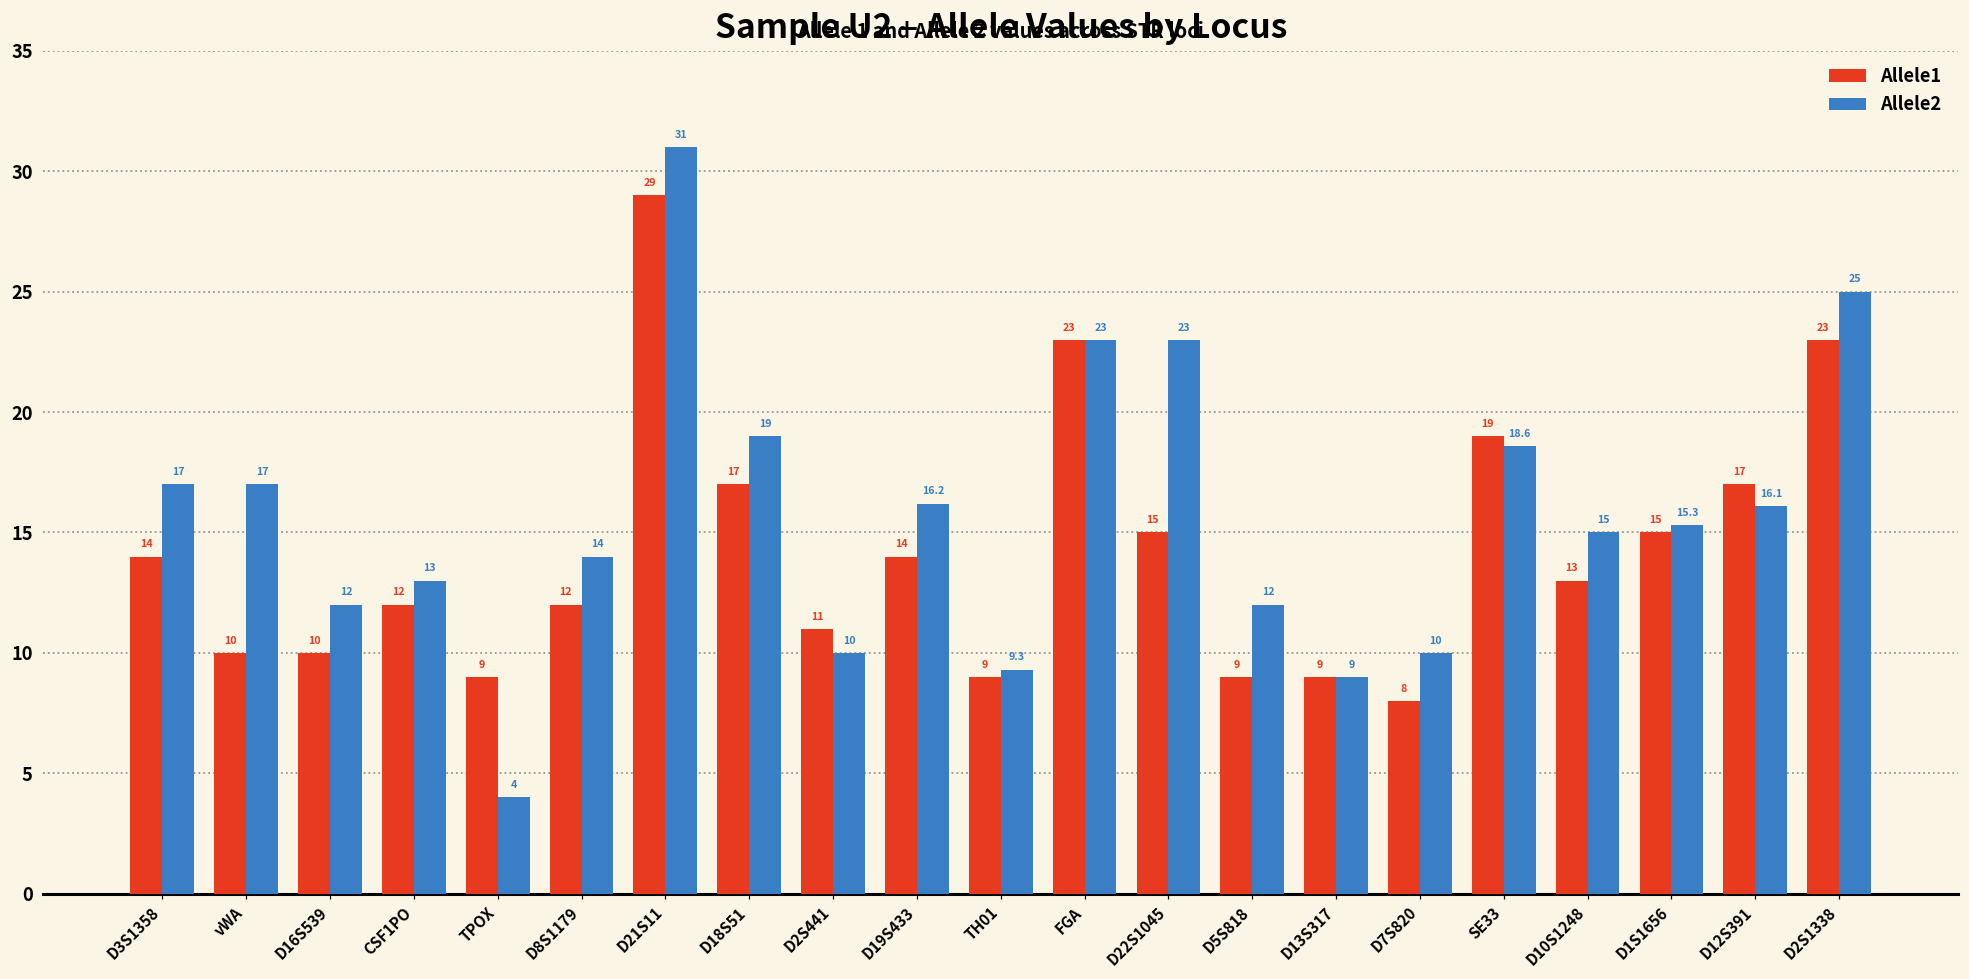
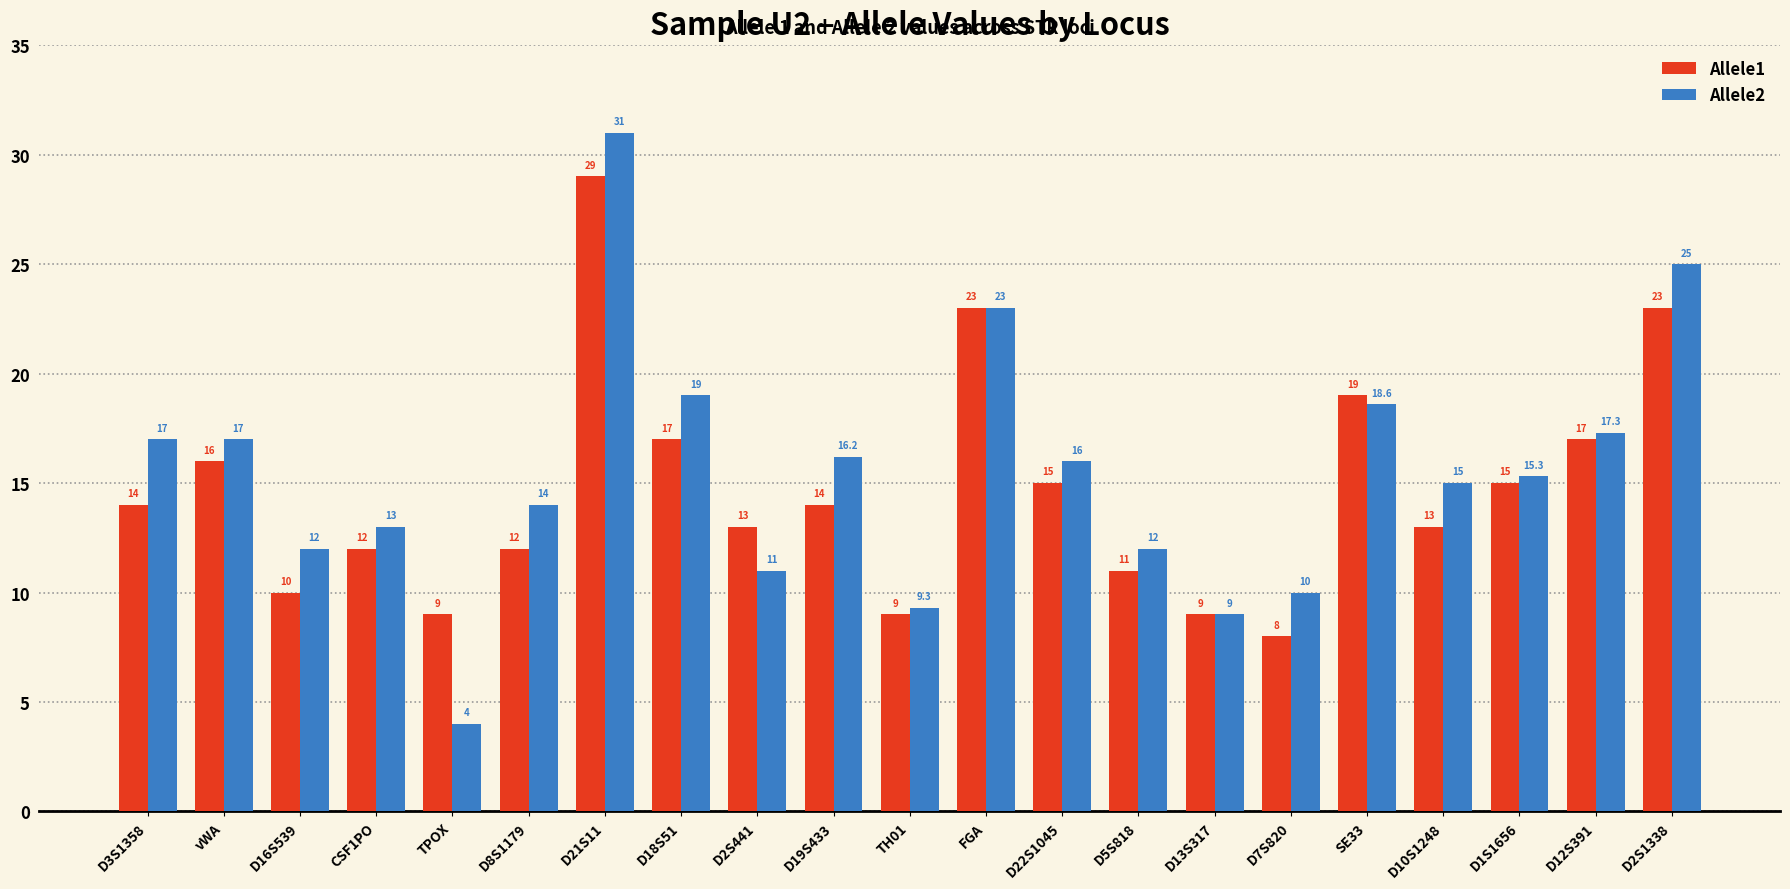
Allele1, vWA: 10 -> 16
Allele1, D2S441: 11 -> 13
Allele2, D2S441: 10 -> 11
Allele2, D22S1045: 23 -> 16
Allele1, D5S818: 9 -> 11
Allele2, D12S391: 16.1 -> 17.3
